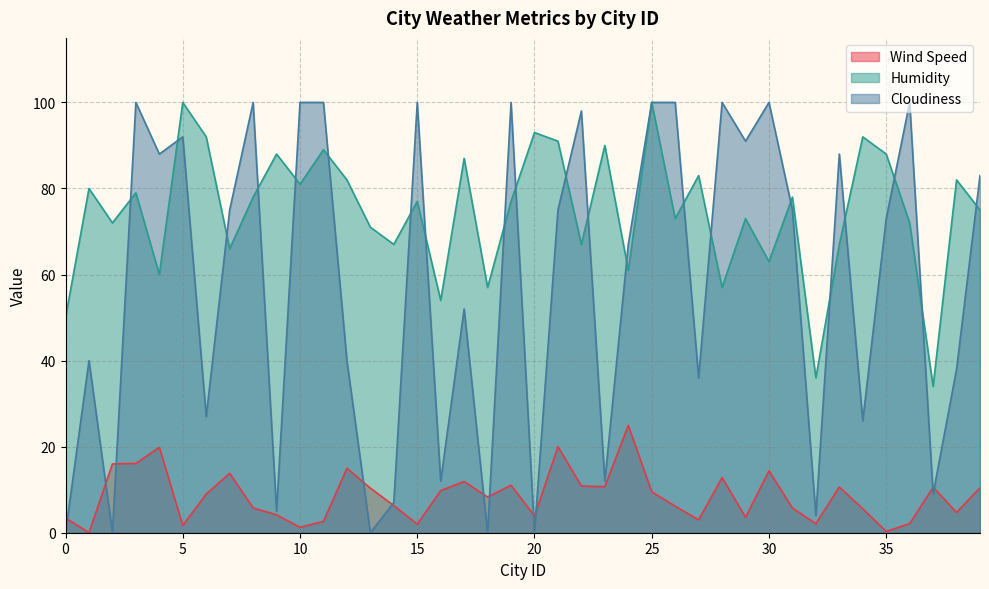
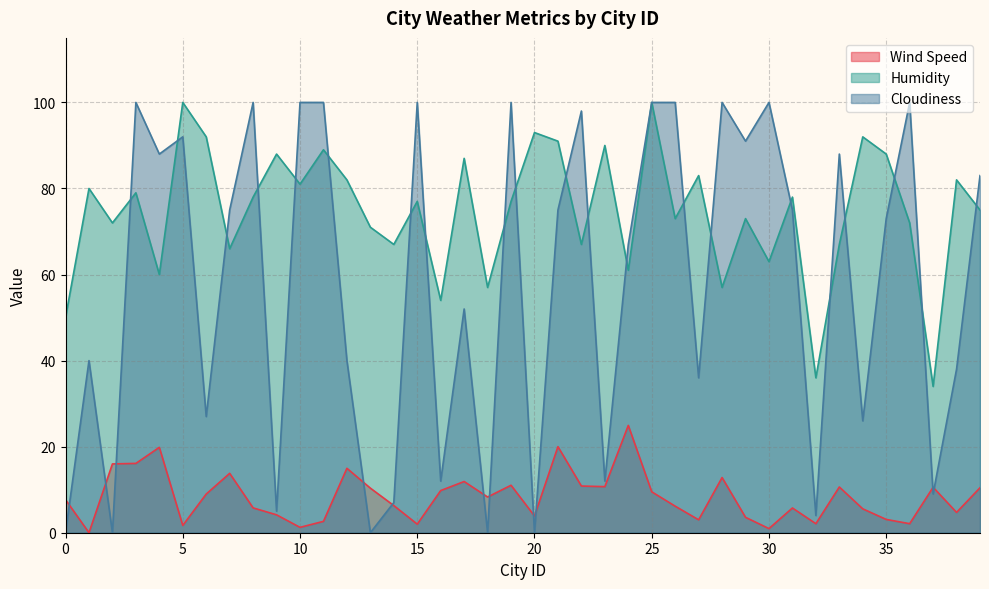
Wind Speed, 0: 3 -> 8
Wind Speed, 30: 14 -> 1
Wind Speed, 35: 0 -> 3
